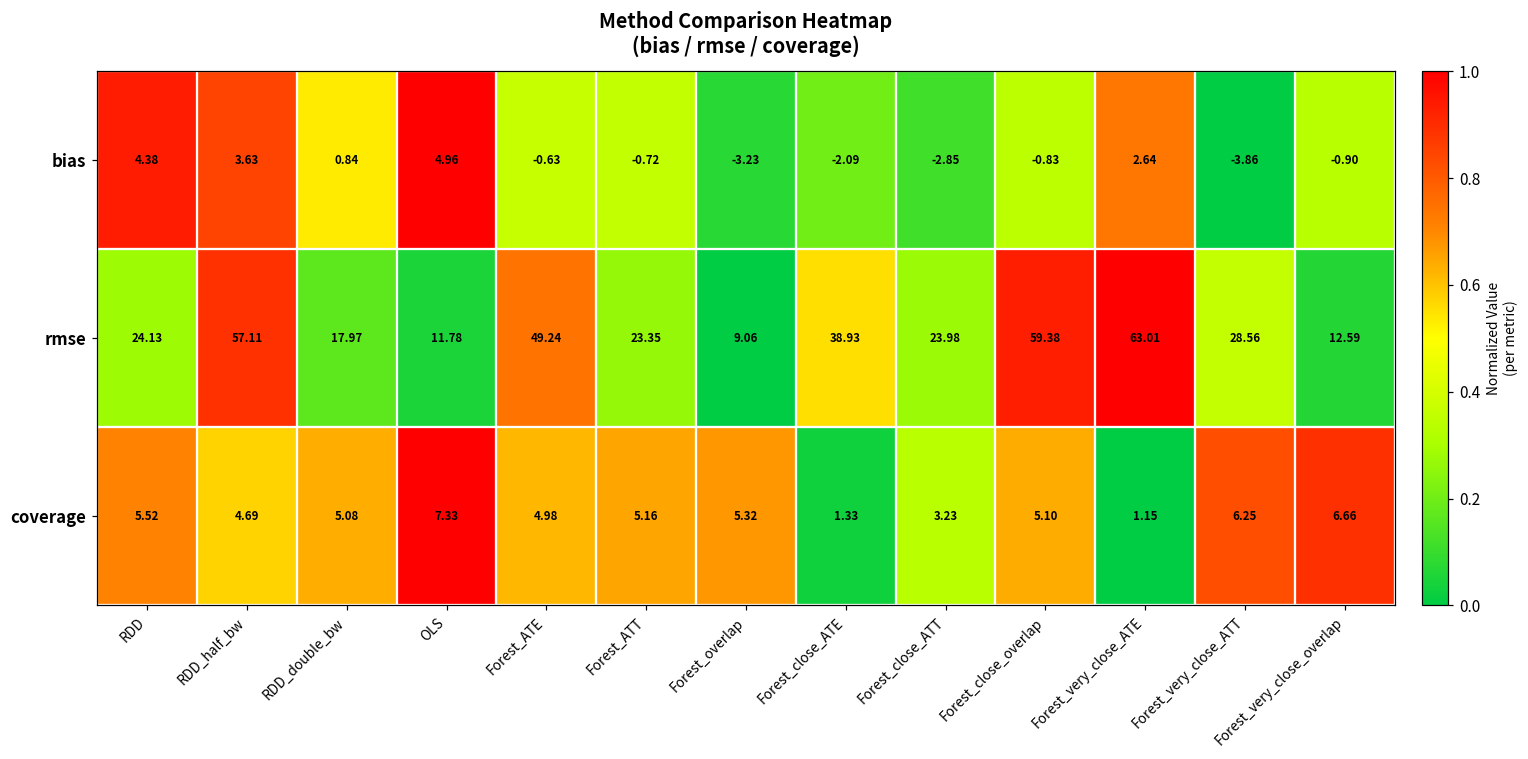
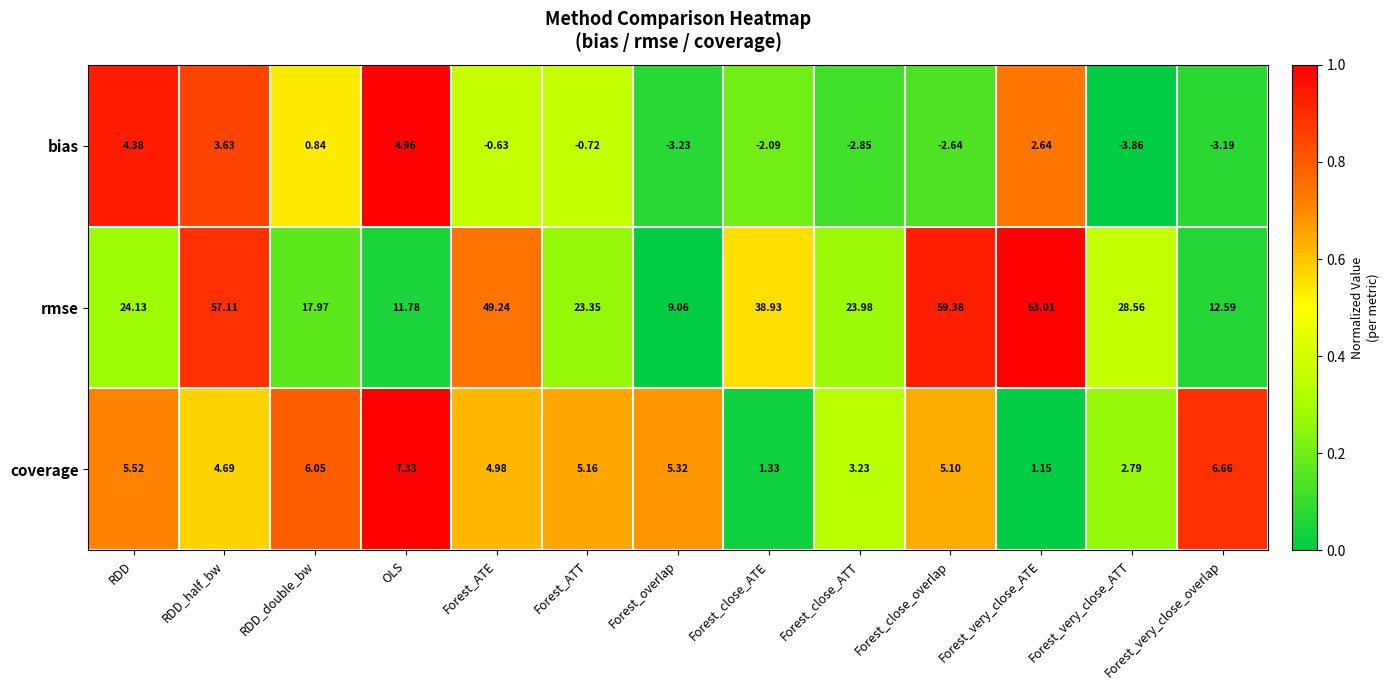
bias, Forest_close_overlap: -0.83 -> -2.64
bias, Forest_very_close_overlap: -0.90 -> -3.19
coverage, RDD_double_bw: 5.08 -> 6.05
coverage, Forest_very_close_ATT: 6.25 -> 2.79
